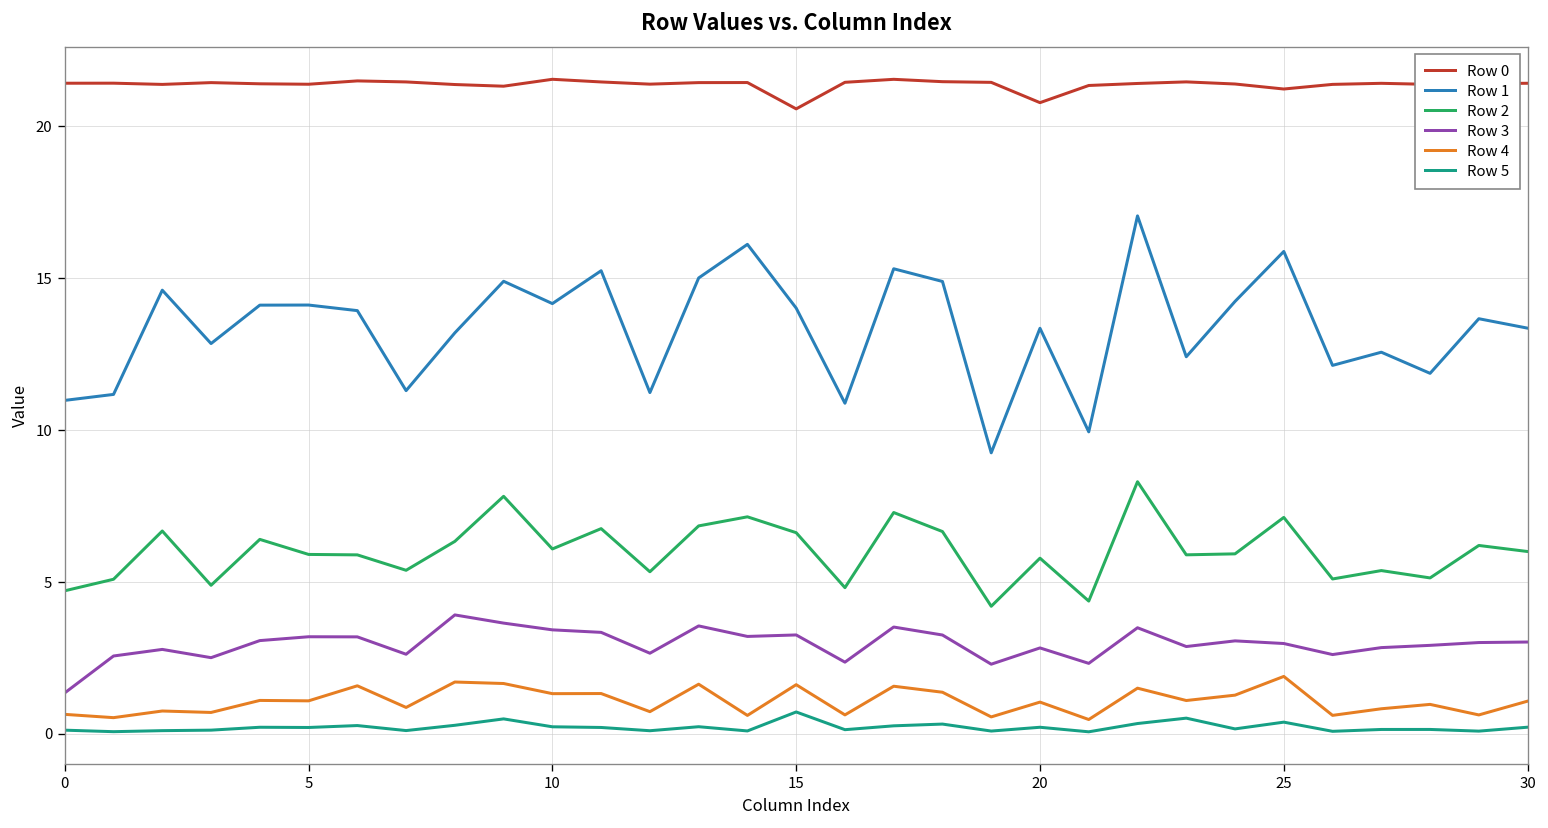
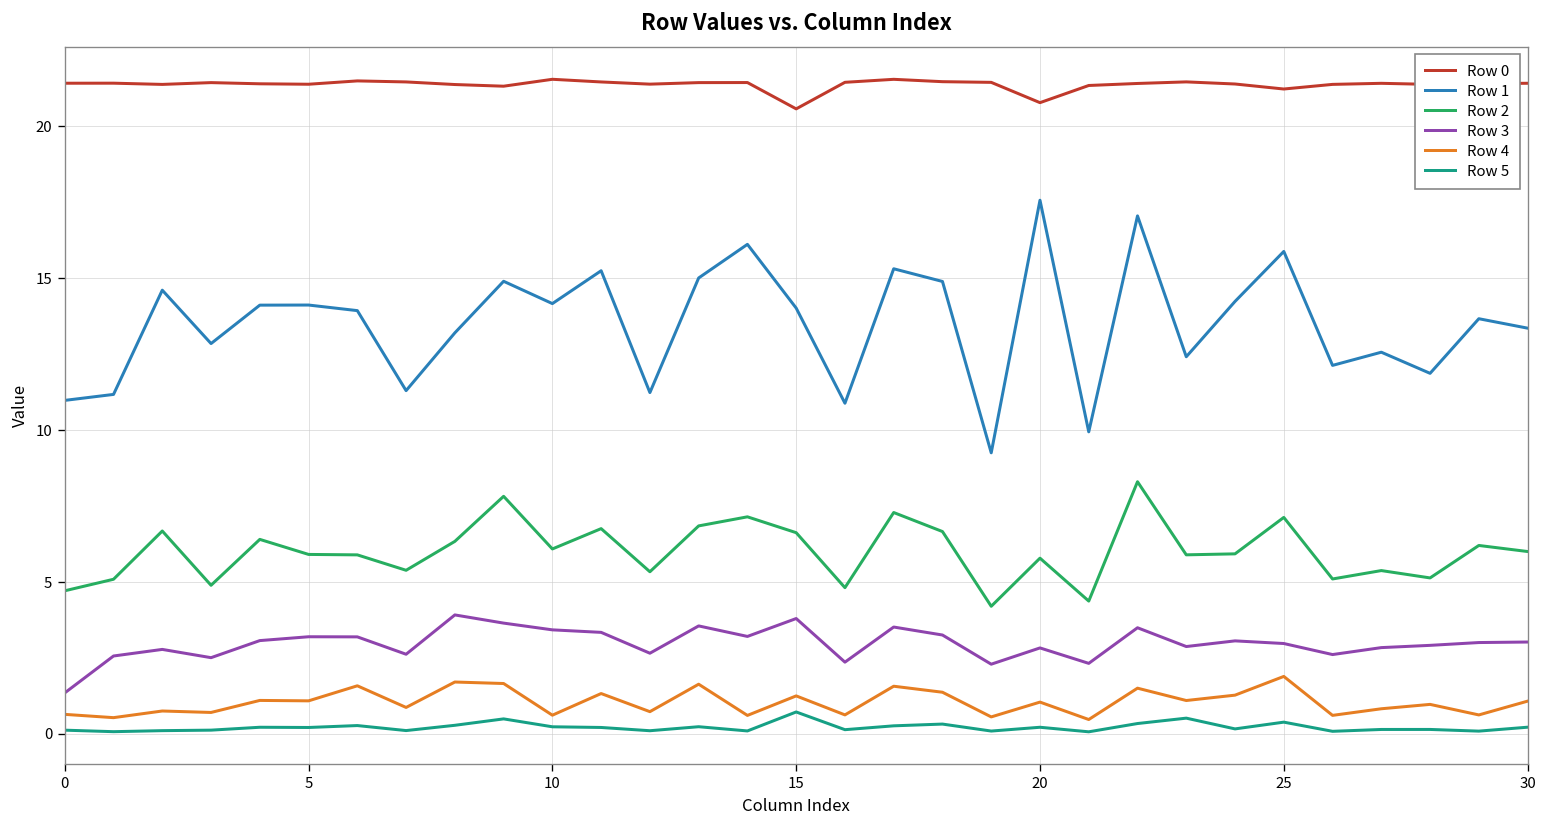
Row 4, 10: 1.3 -> 0.6
Row 3, 15: 3.3 -> 3.8
Row 4, 15: 1.6 -> 1.3
Row 1, 20: 13.3 -> 17.6
